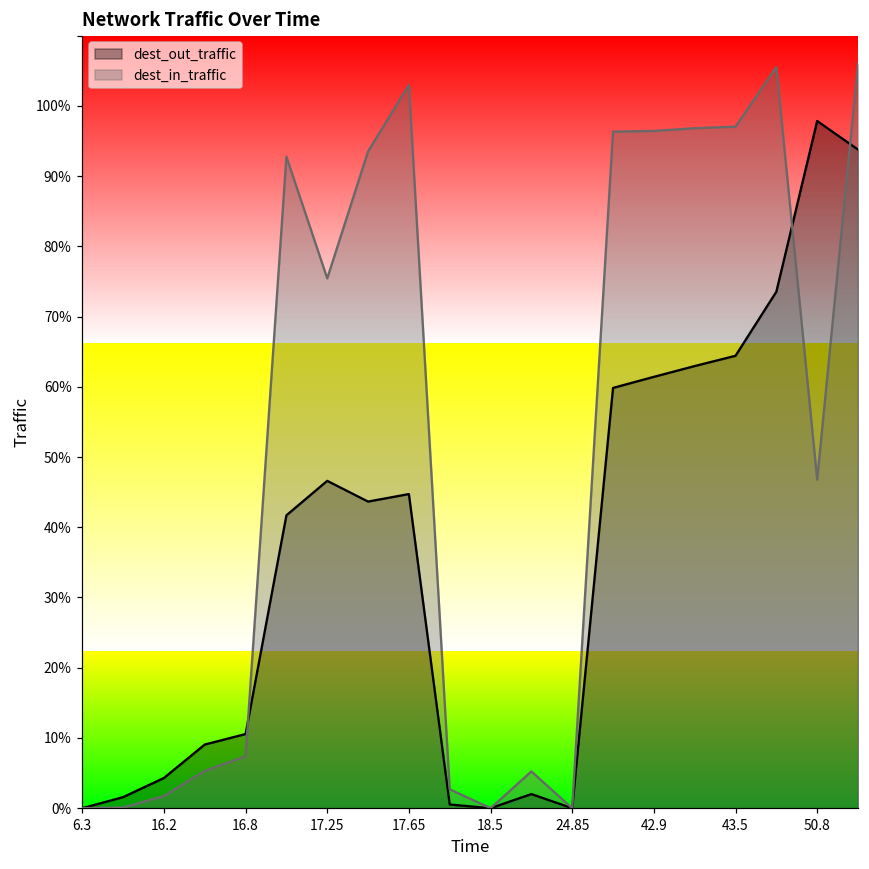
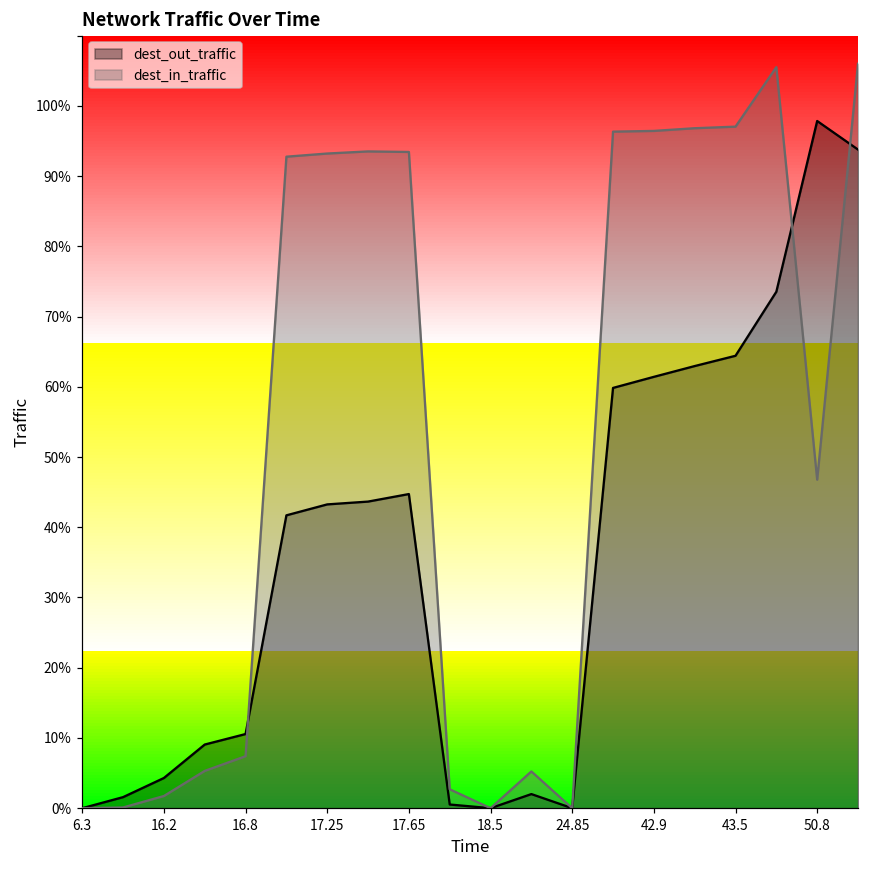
dest_out_traffic, 17.25: 47% -> 43%
dest_in_traffic, 17.25: 75% -> 93%
dest_in_traffic, 17.65: 103% -> 93%
